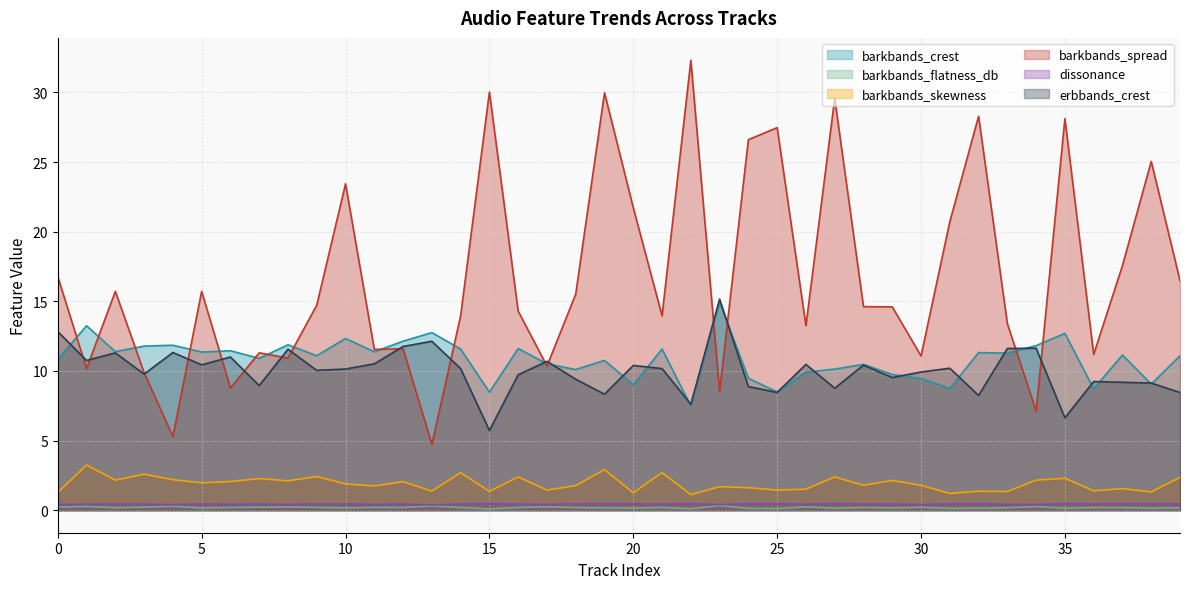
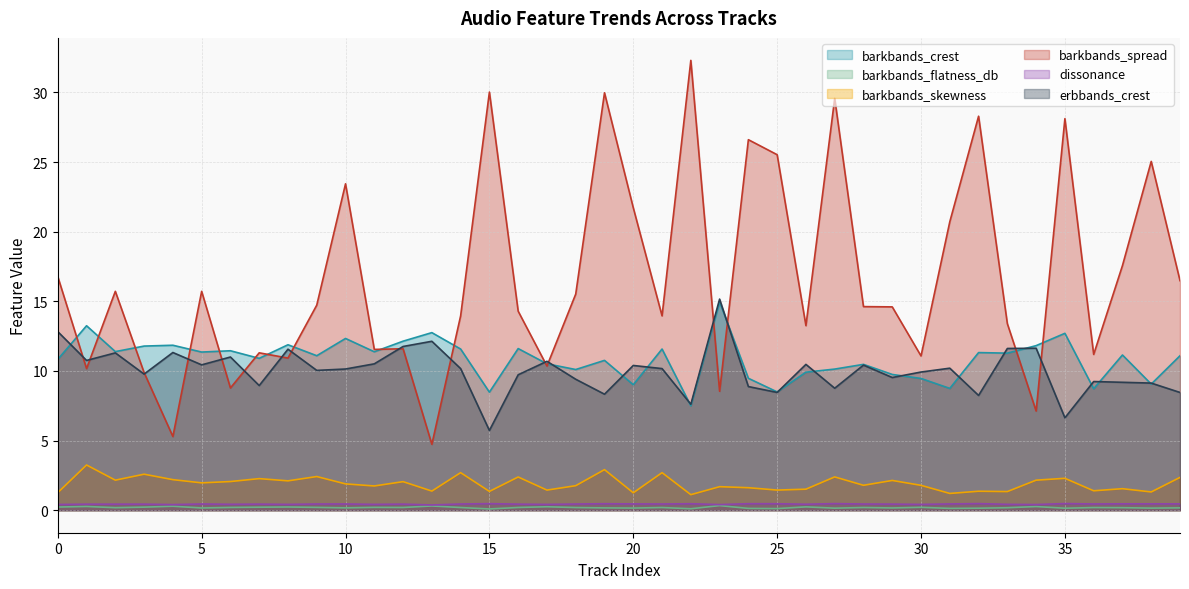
barkbands_spread, 25: 27.5 -> 25.5
